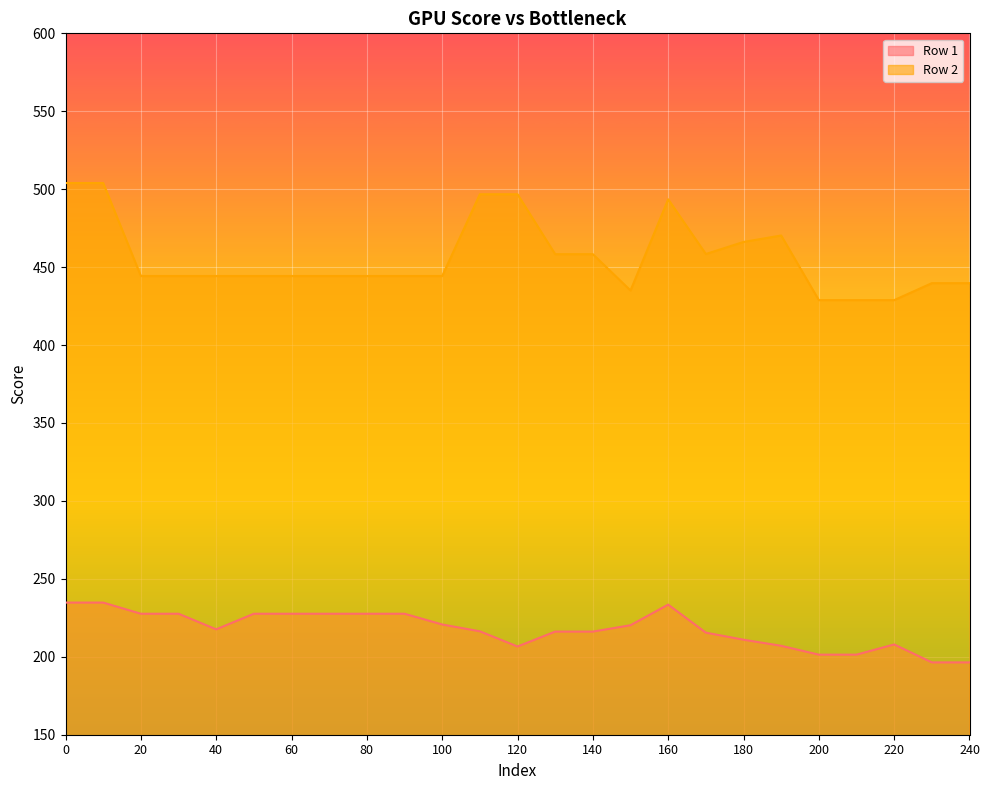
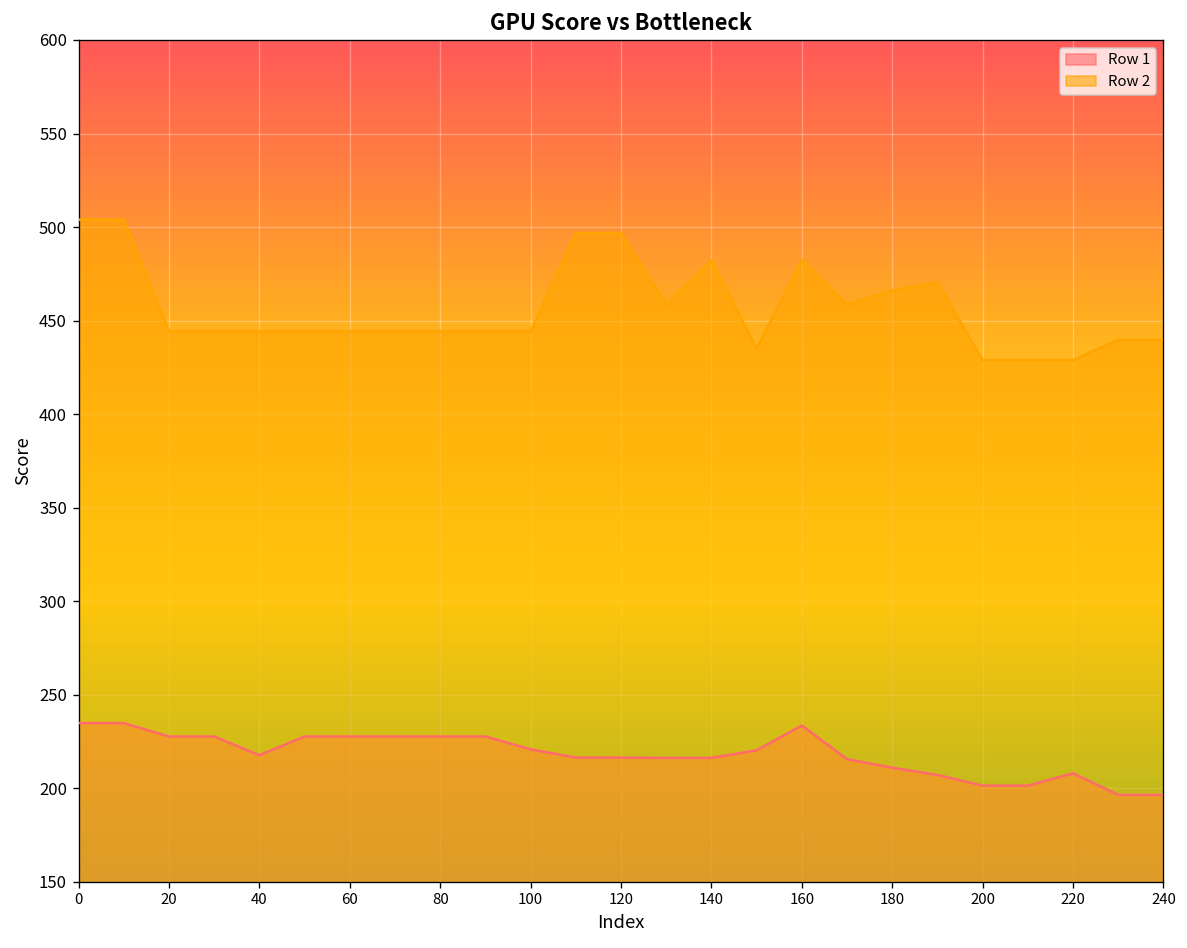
Row 1, 120: 207 -> 216
Row 2, 140: 458 -> 482
Row 2, 160: 494 -> 482
